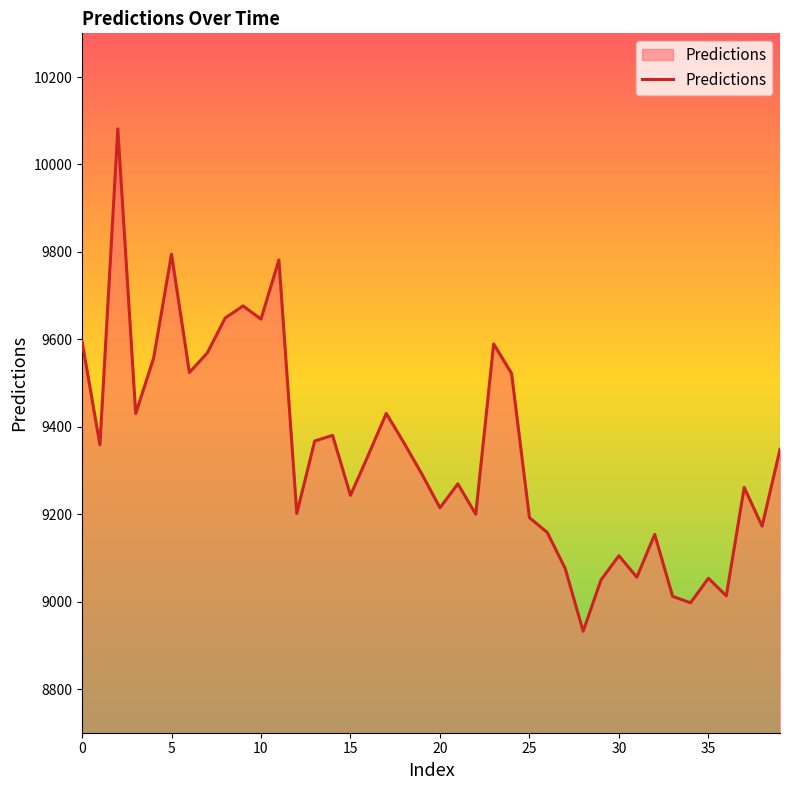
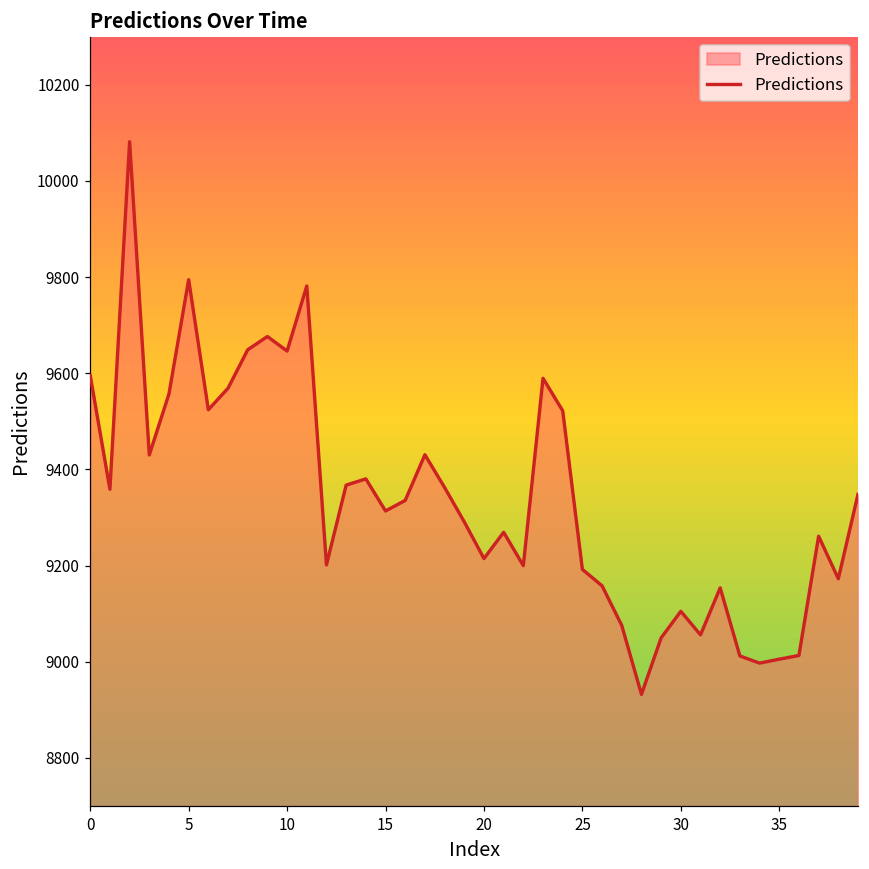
15: 9240 -> 9310
35: 9050 -> 9010
